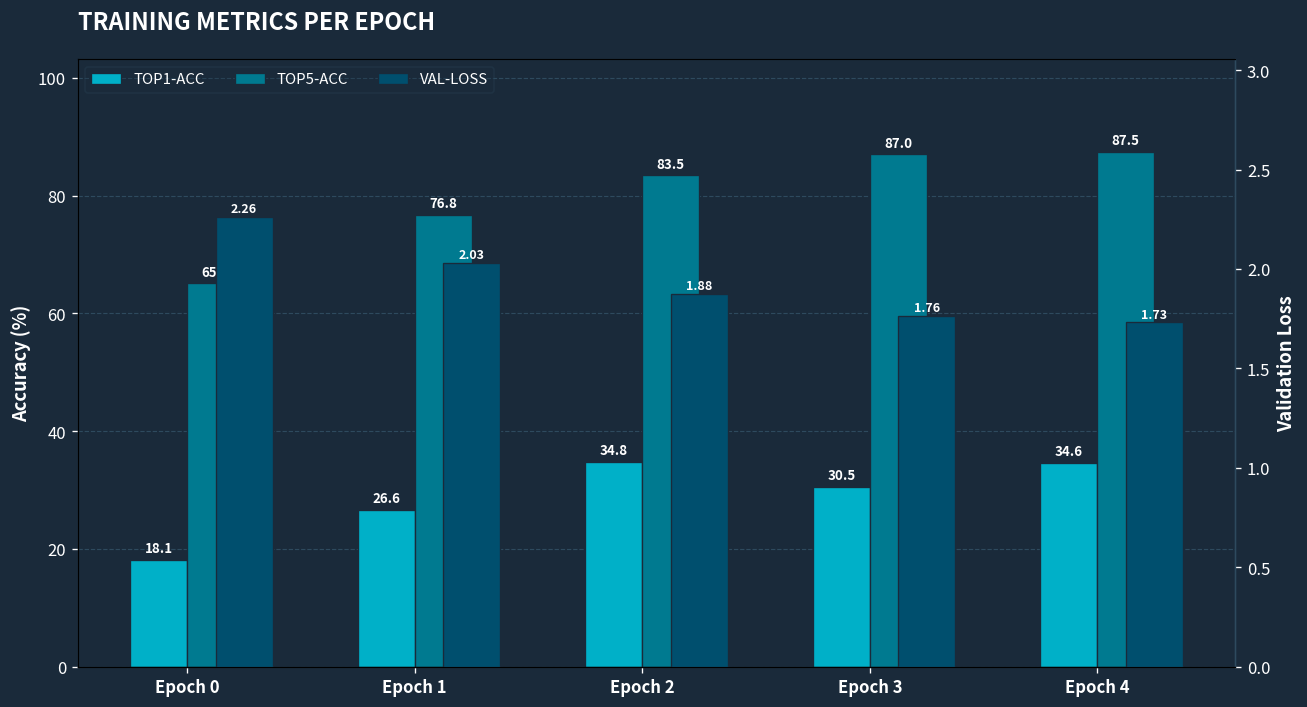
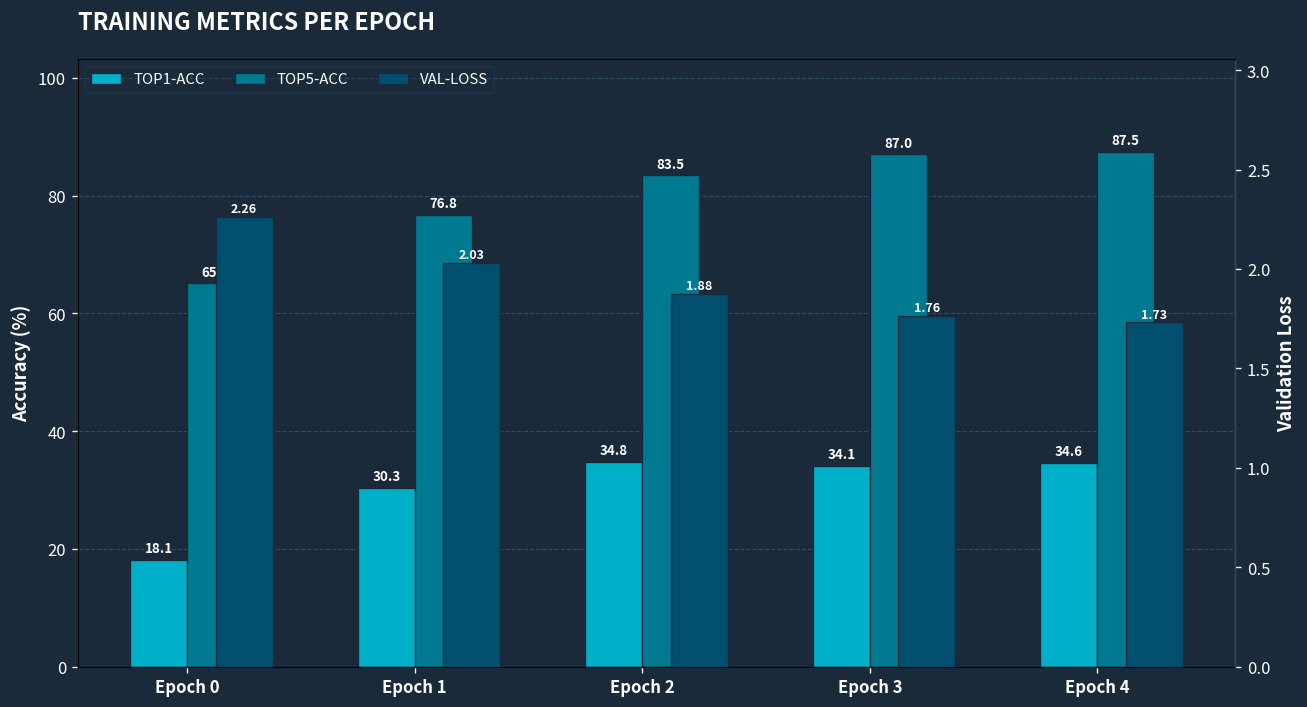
TOP1-ACC, Epoch 1: 26.6 -> 30.3
TOP1-ACC, Epoch 3: 30.5 -> 34.1
